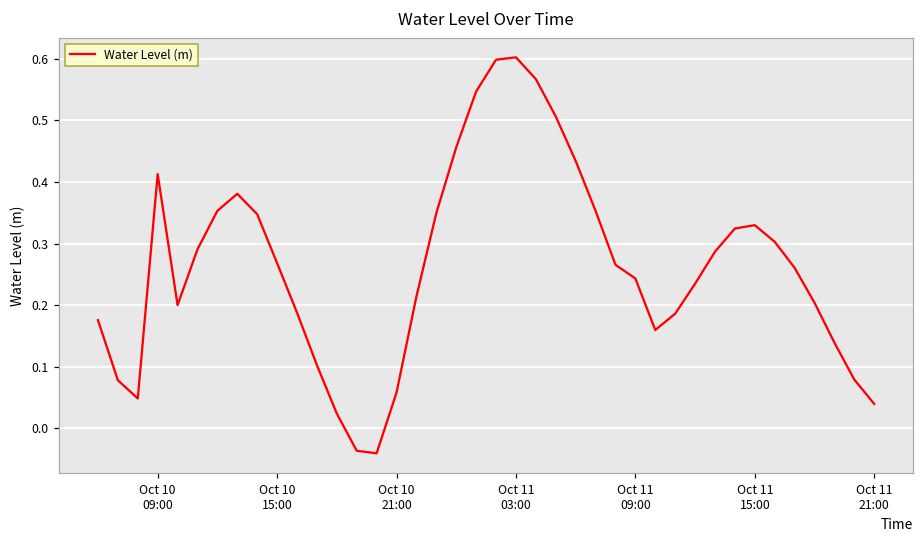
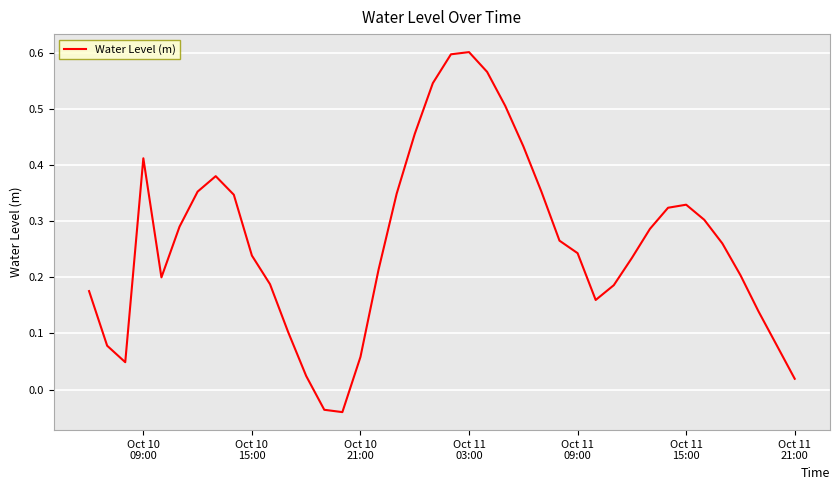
Oct 10 15:00: 0.27 -> 0.24
Oct 11 21:00: 0.04 -> 0.02
